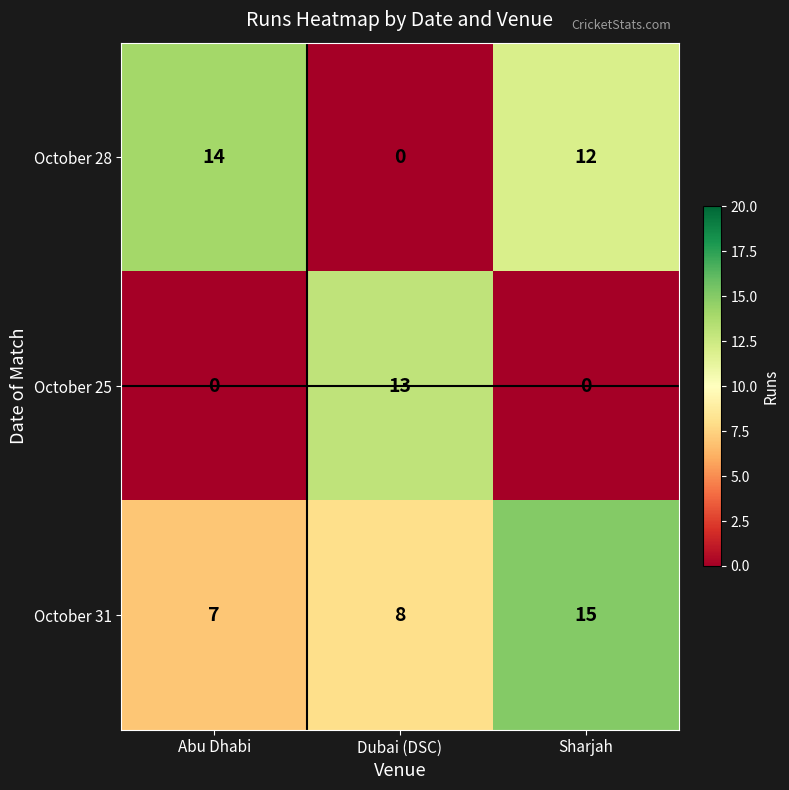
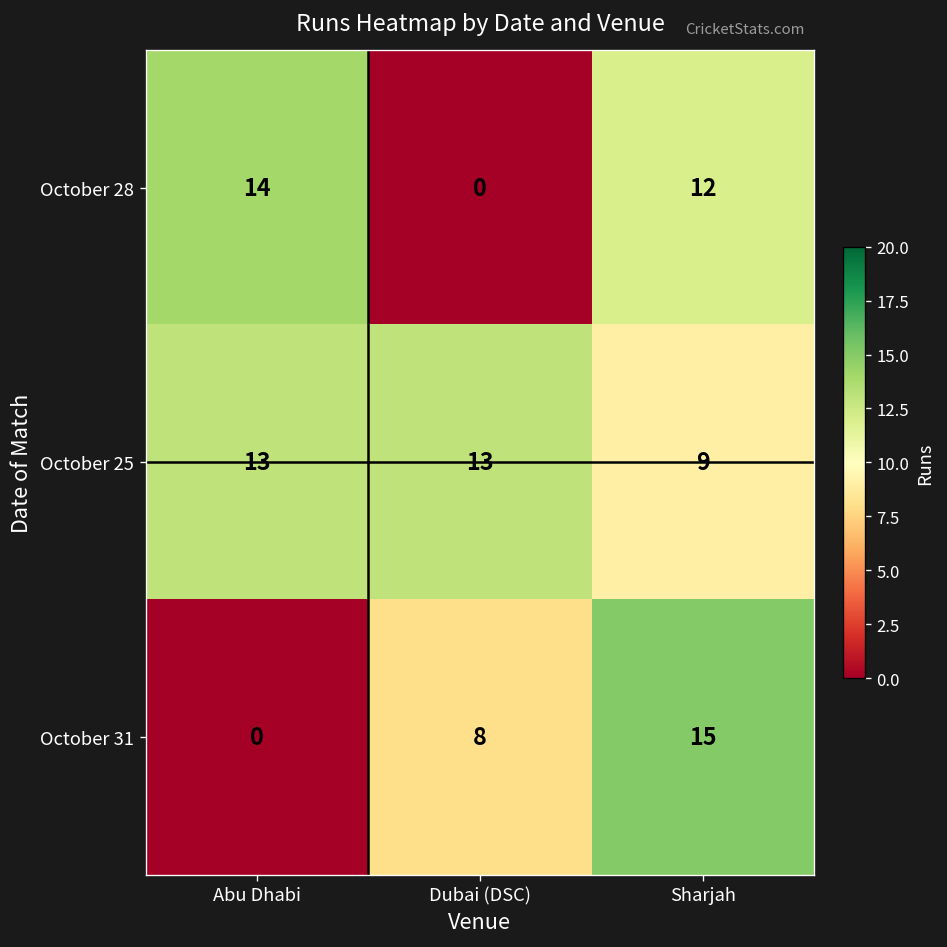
October 25, Abu Dhabi: 0 -> 13
October 25, Sharjah: 0 -> 9
October 31, Abu Dhabi: 7 -> 0
